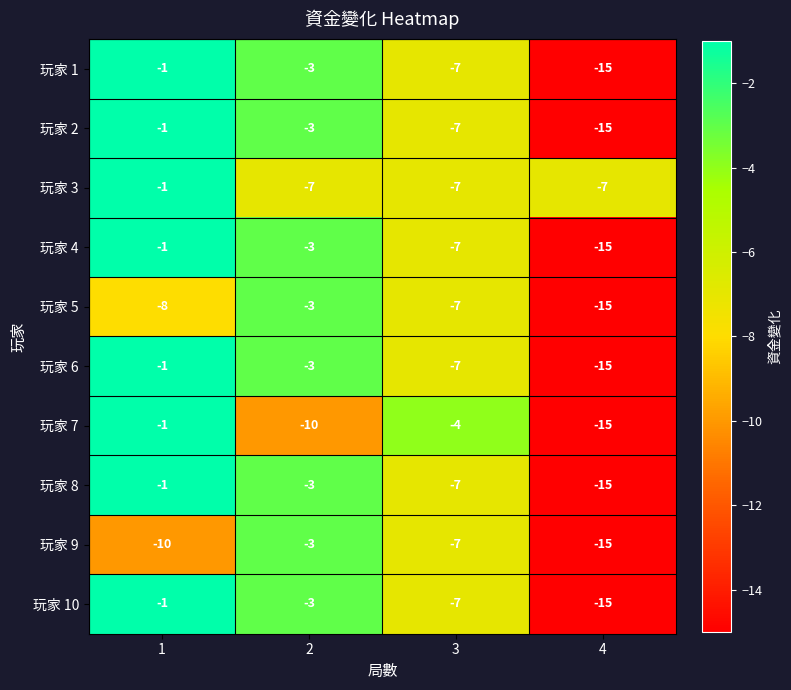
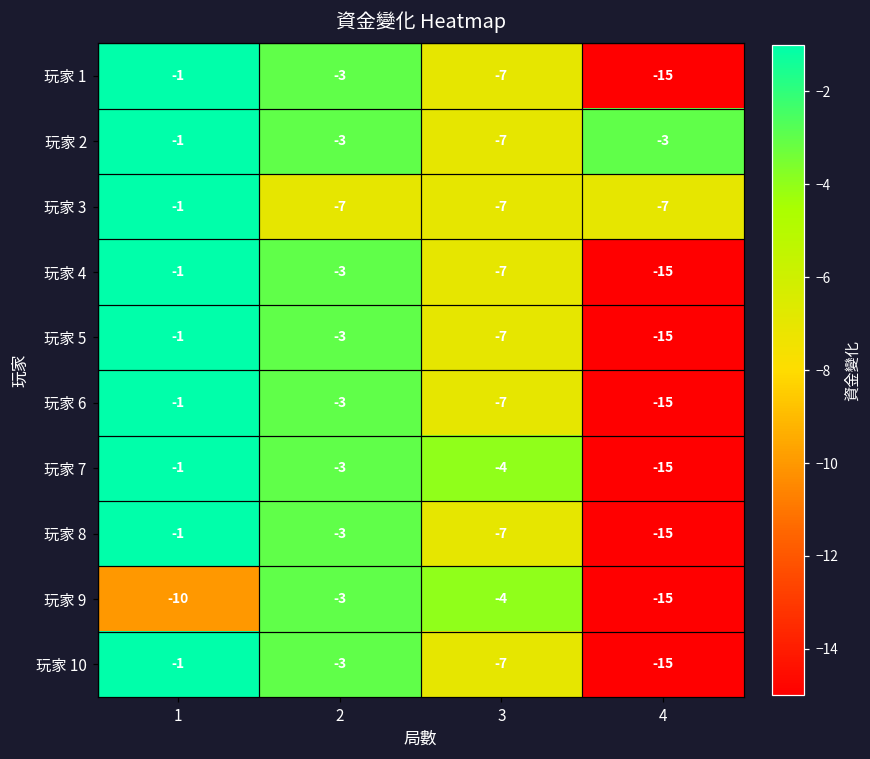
玩家 2, 4: -15 -> -3
玩家 5, 1: -8 -> -1
玩家 7, 2: -10 -> -3
玩家 9, 3: -7 -> -4
